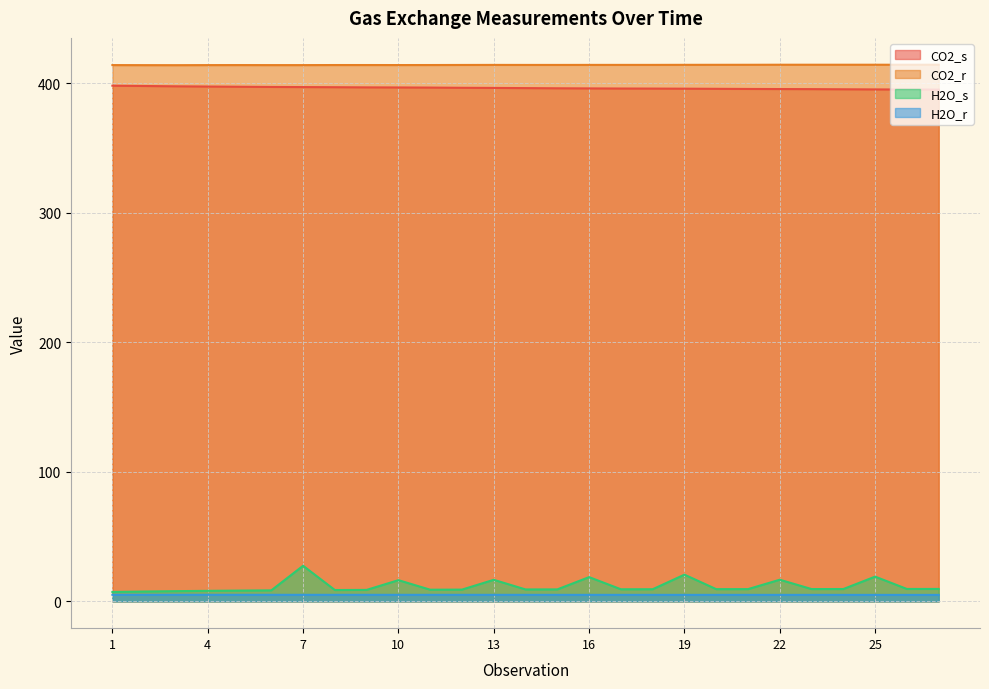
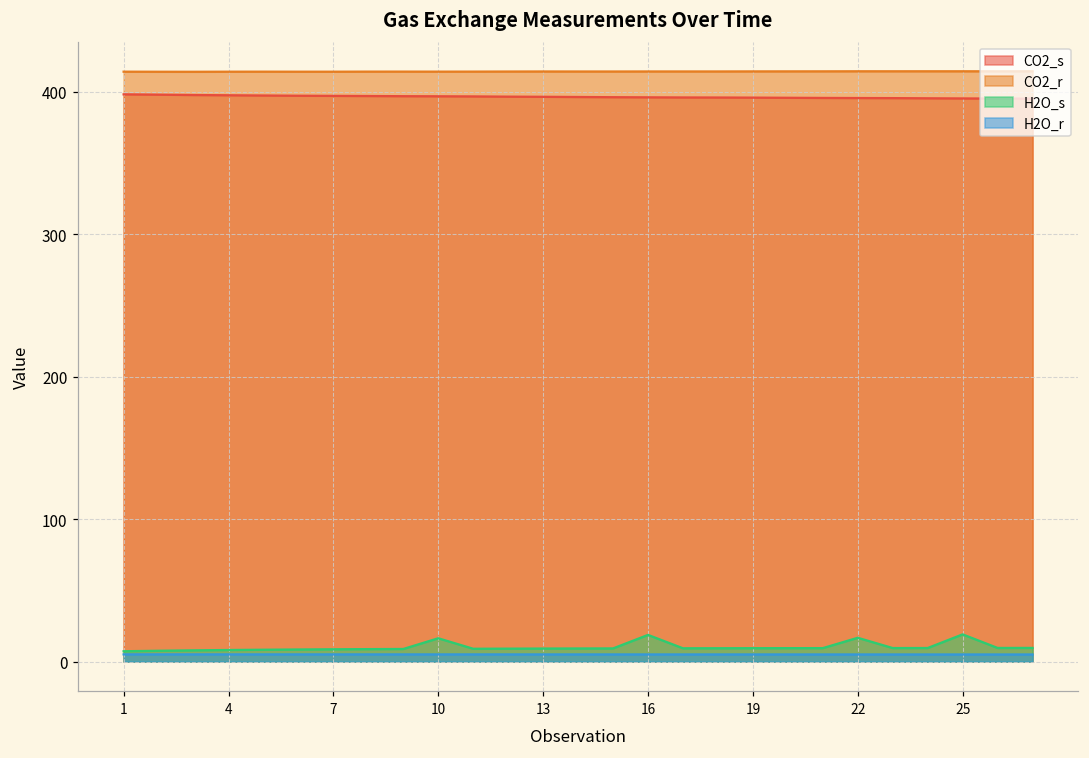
H2O_s, 7: 27 -> 9
H2O_s, 13: 17 -> 9
H2O_s, 19: 21 -> 9
